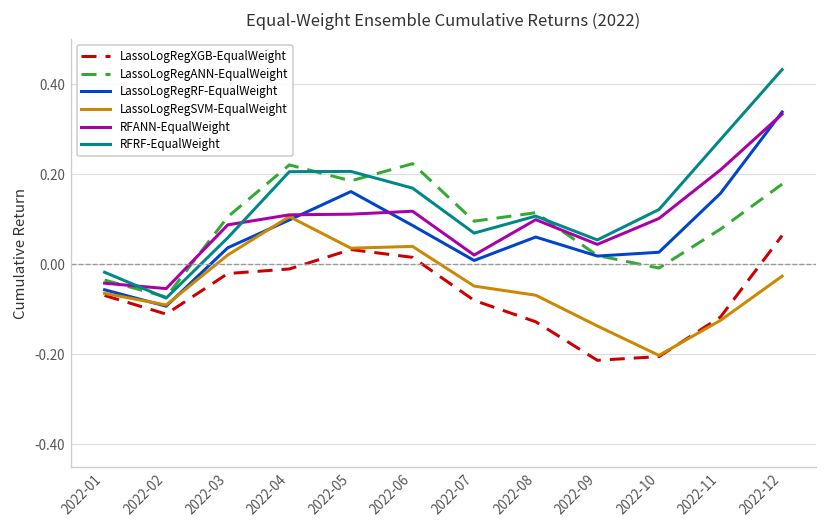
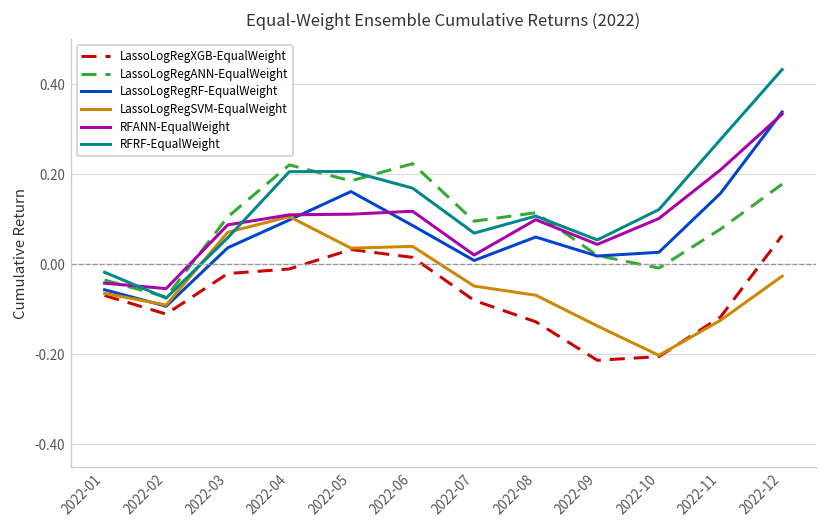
LassoLogRegSVM-EqualWeight, 2022-03: 0.02 -> 0.07
